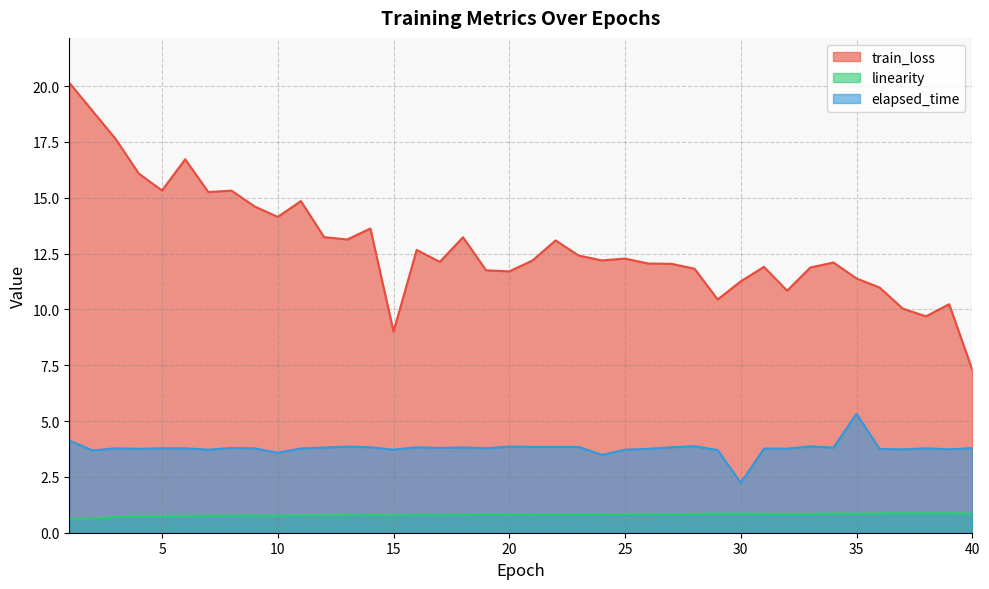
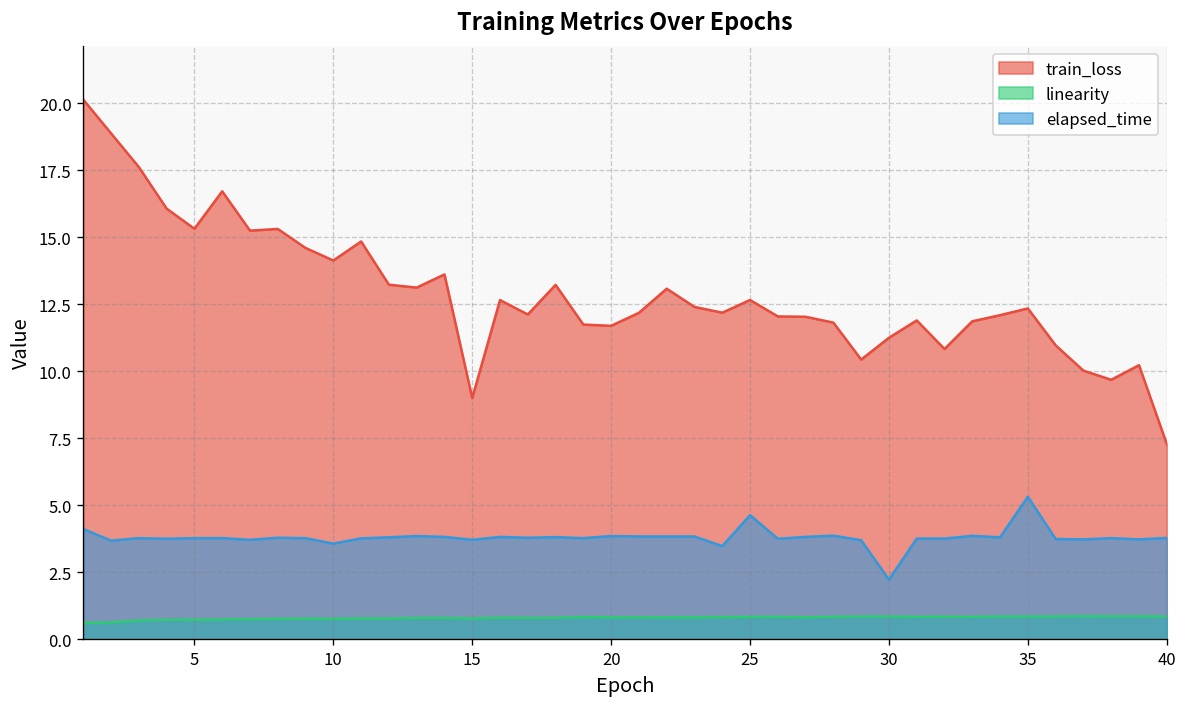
train_loss, 25: 12.3 -> 12.7
elapsed_time, 25: 3.7 -> 4.6
train_loss, 35: 11.4 -> 12.4
